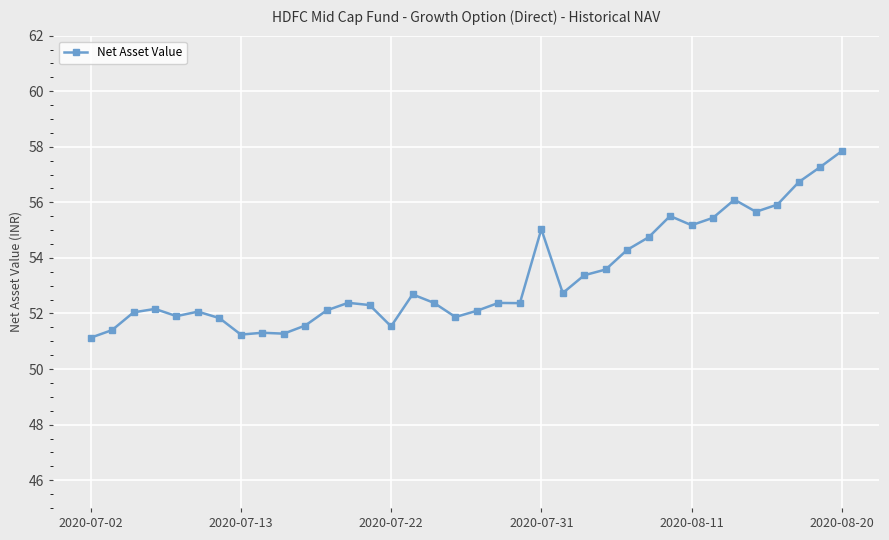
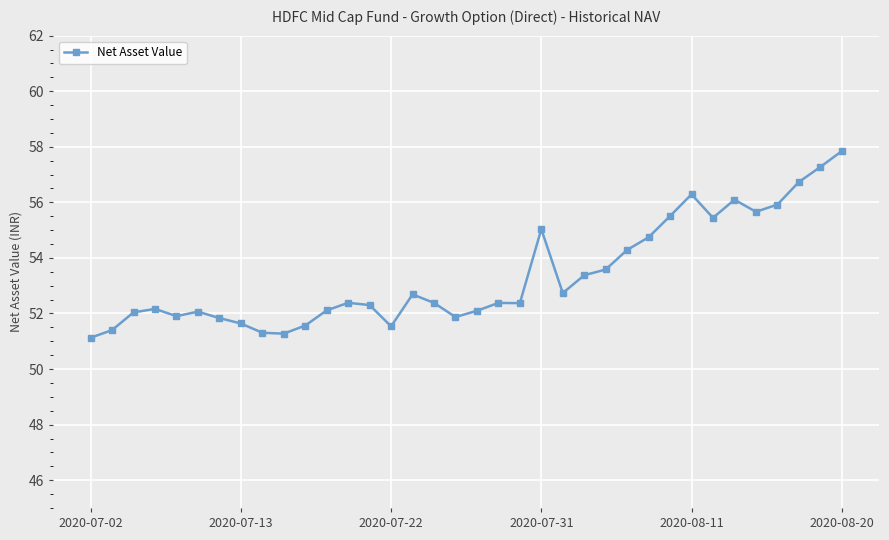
2020-07-13: 51.2 -> 51.6
2020-08-11: 55.2 -> 56.3
